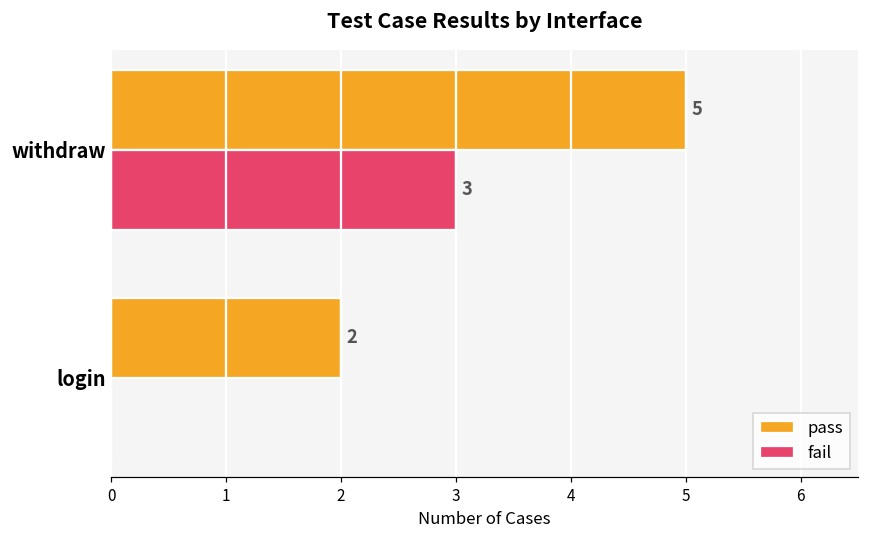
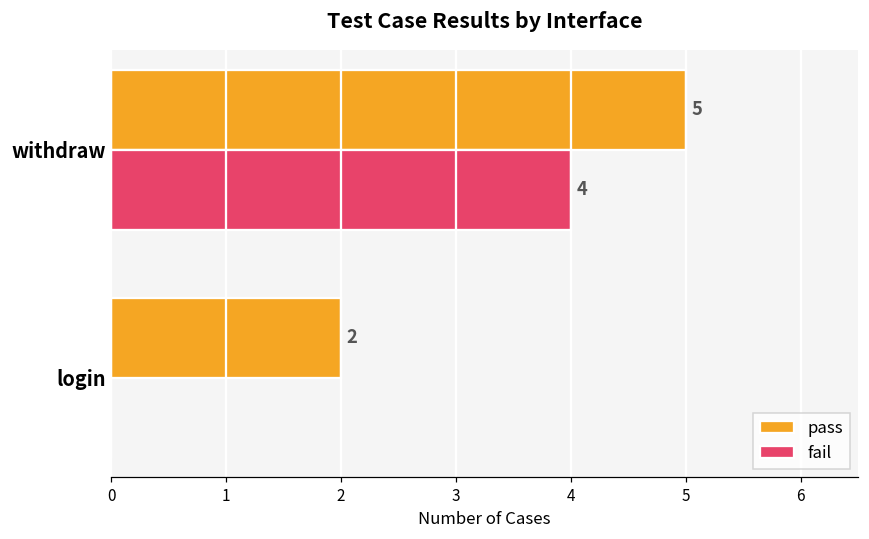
fail, withdraw: 3 -> 4
